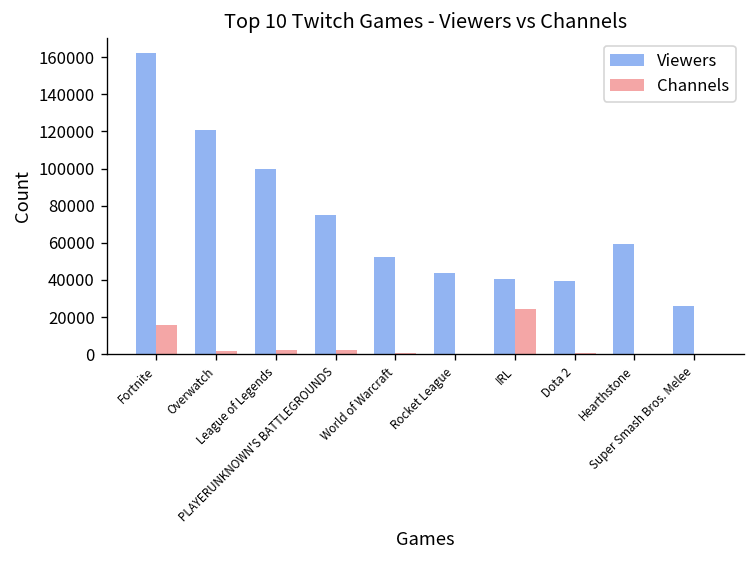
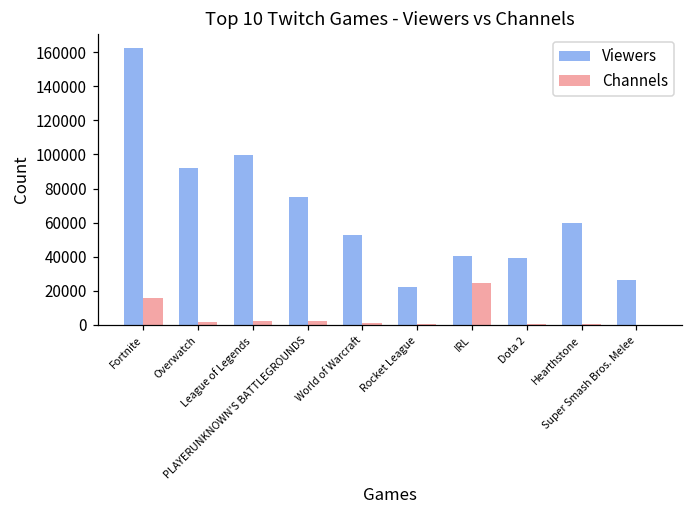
Viewers, Overwatch: 121000 -> 92000
Viewers, Rocket League: 44000 -> 22000
